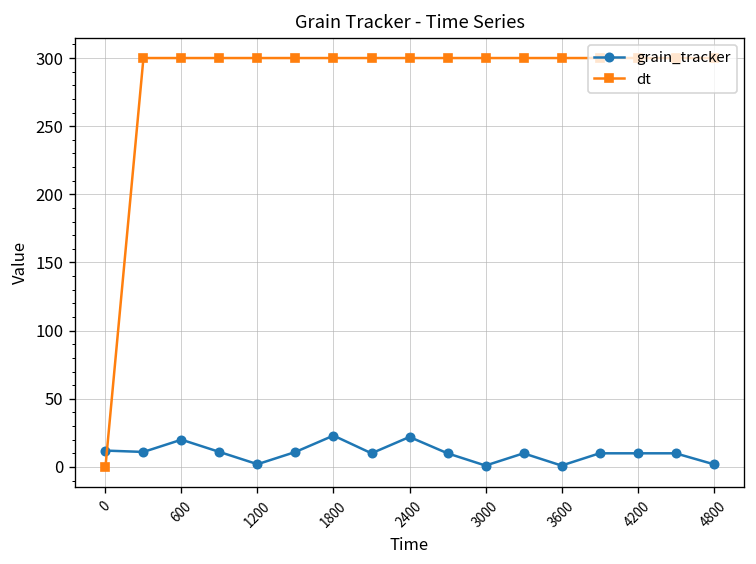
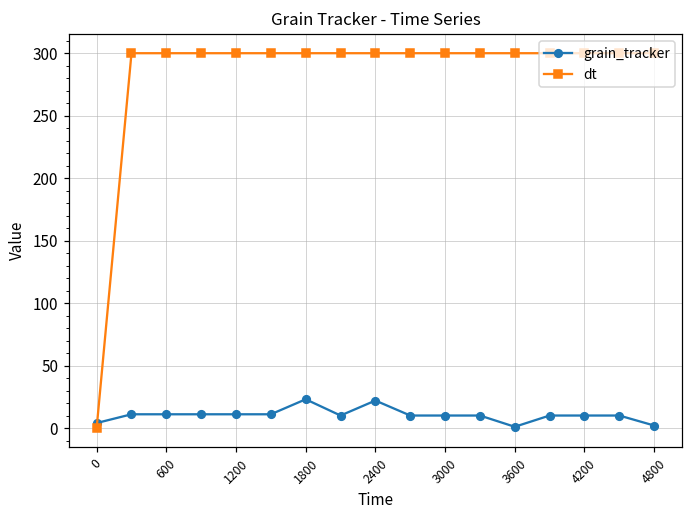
grain_tracker, 0: 12 -> 4
grain_tracker, 600: 20 -> 11
grain_tracker, 1200: 2 -> 11
grain_tracker, 3000: 1 -> 10
